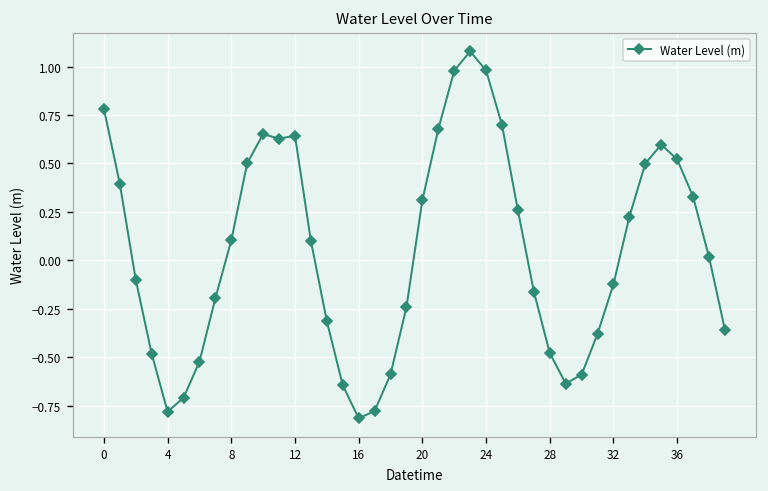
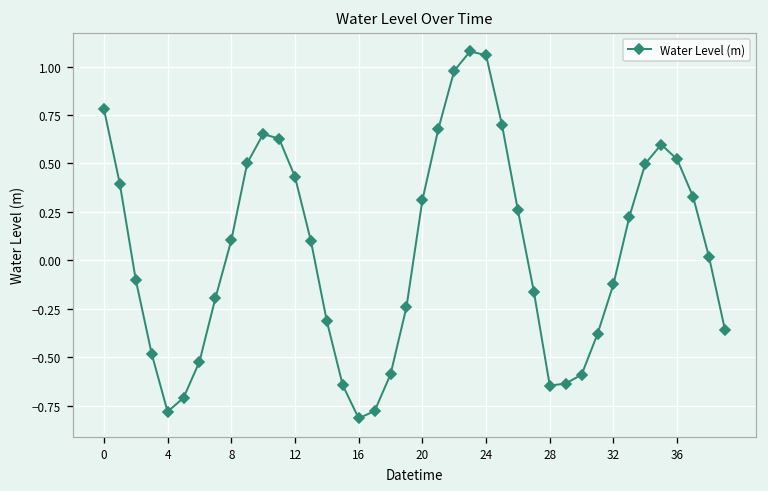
12: 0.64 -> 0.43
24: 0.98 -> 1.06
28: -0.48 -> -0.65
